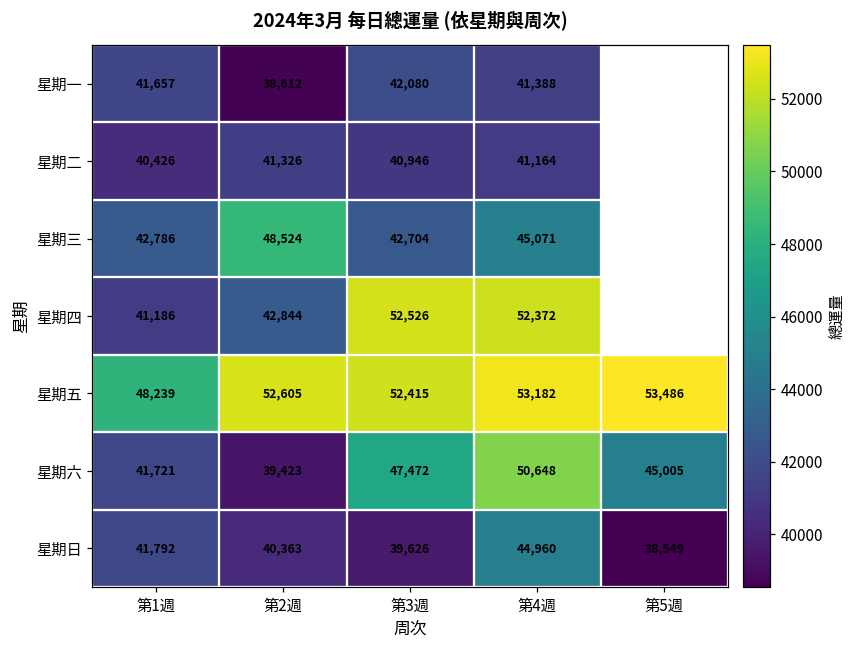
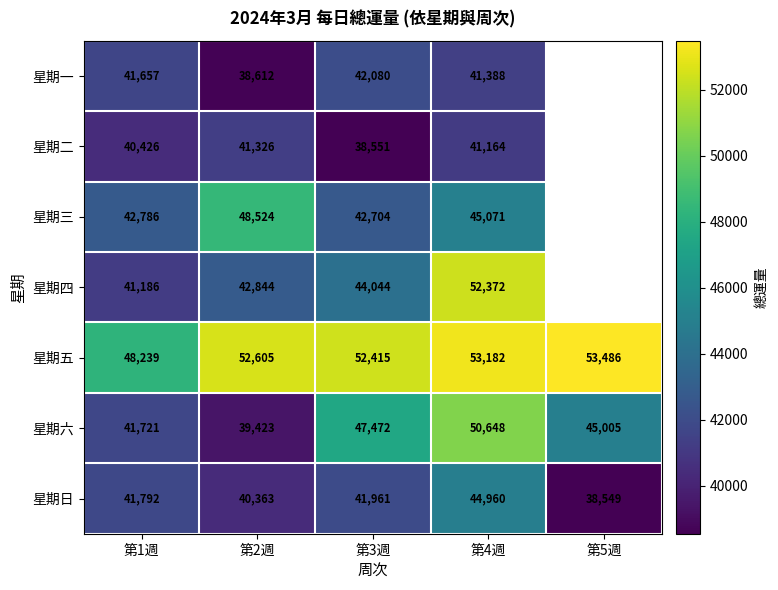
星期二, 第3週: 40,946 -> 38,551
星期四, 第3週: 52,526 -> 44,044
星期日, 第3週: 39,626 -> 41,961
